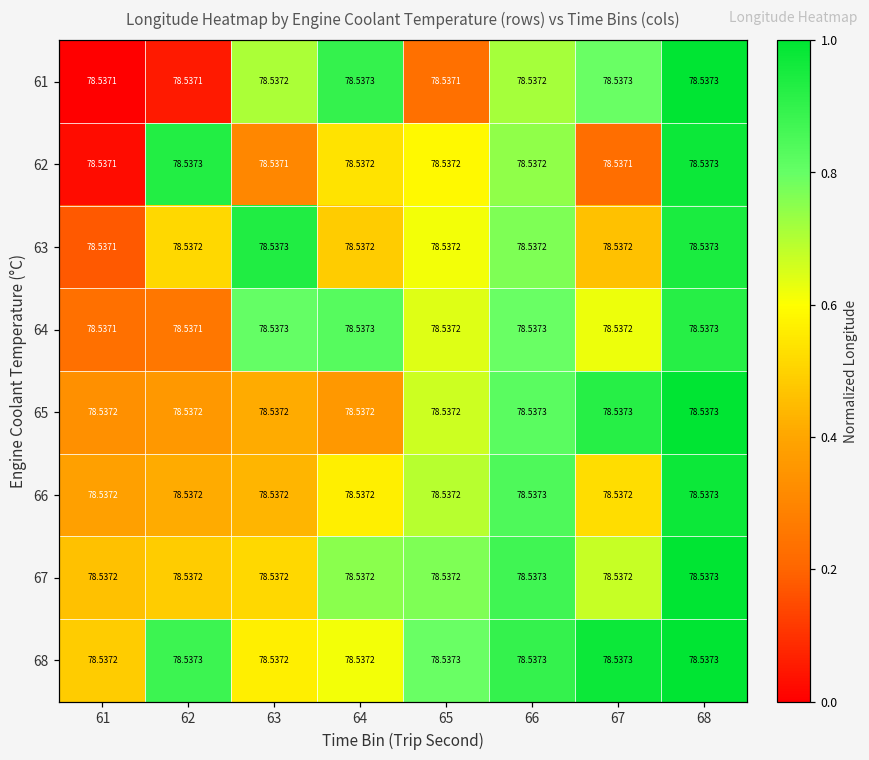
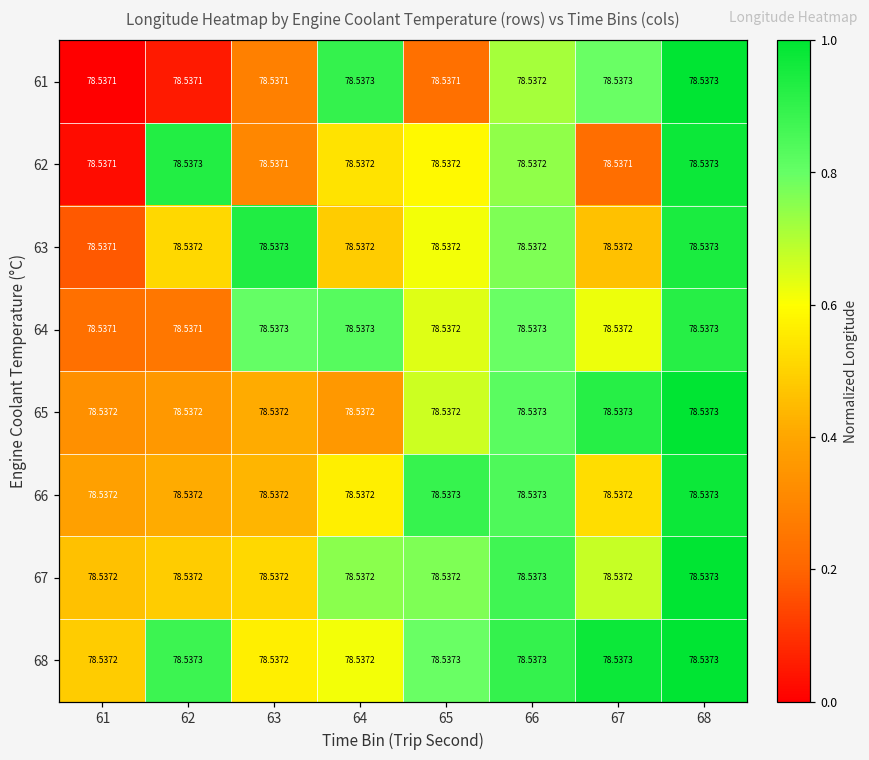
61, 63: 78.5372 -> 78.5371
66, 65: 78.5372 -> 78.5373
